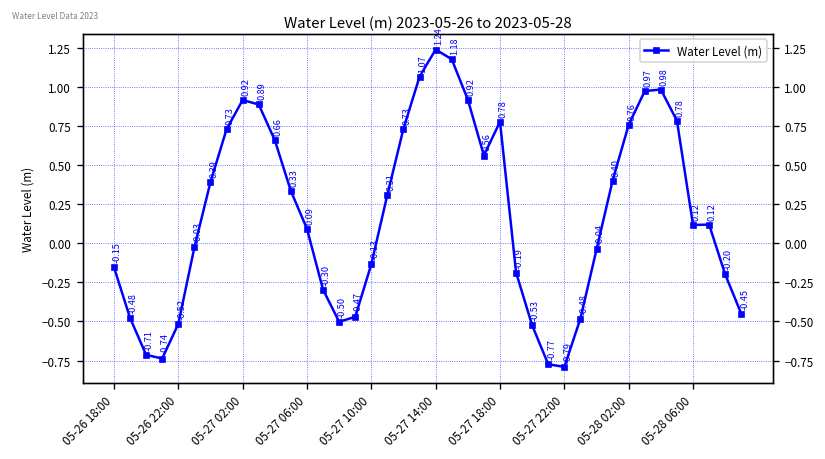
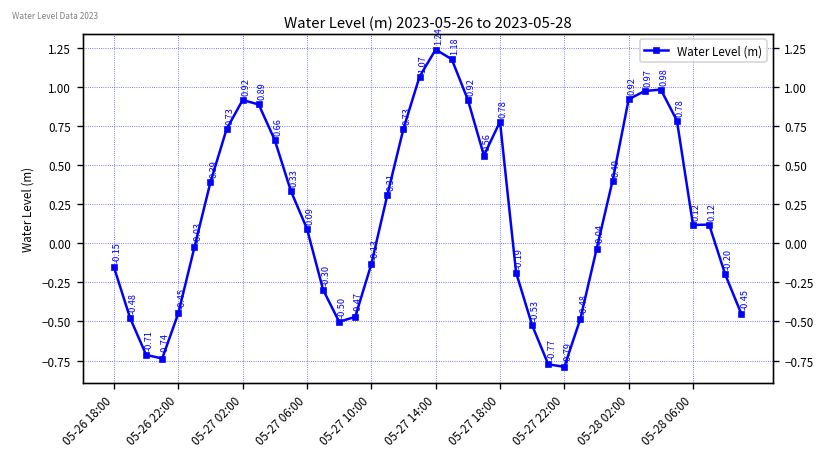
05-26 22:00: -0.52 -> -0.45
05-28 02:00: 0.76 -> 0.92
